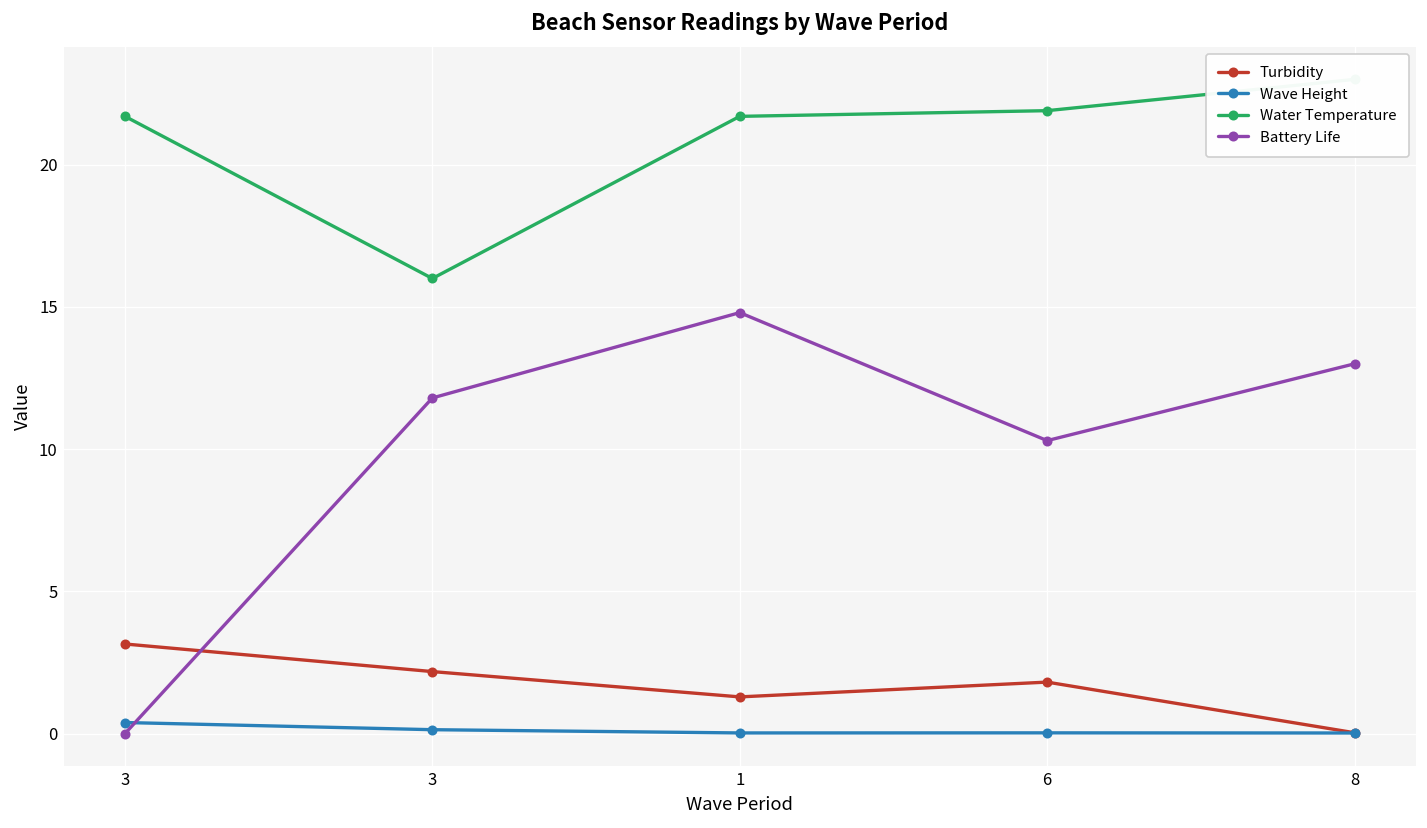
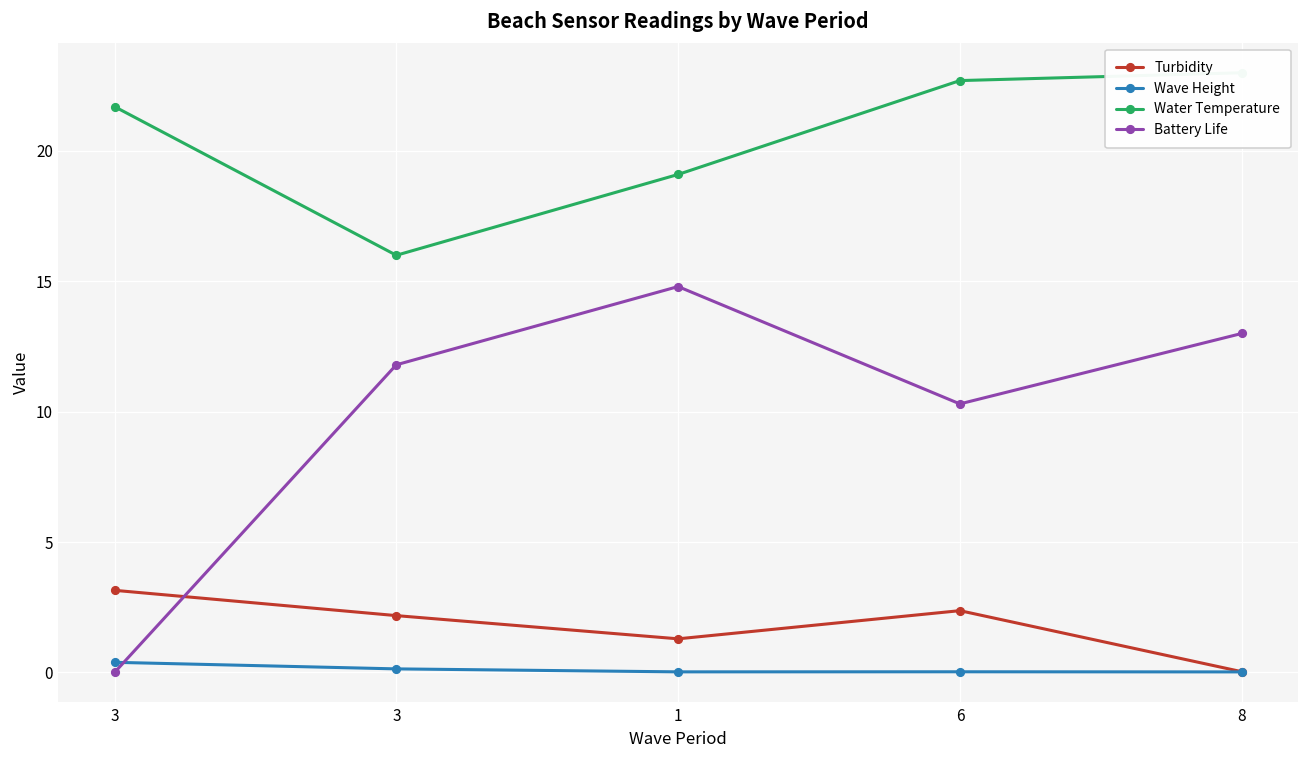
Water Temperature, 1: 21.7 -> 19.1
Turbidity, 6: 1.8 -> 2.4
Water Temperature, 6: 21.9 -> 22.7
